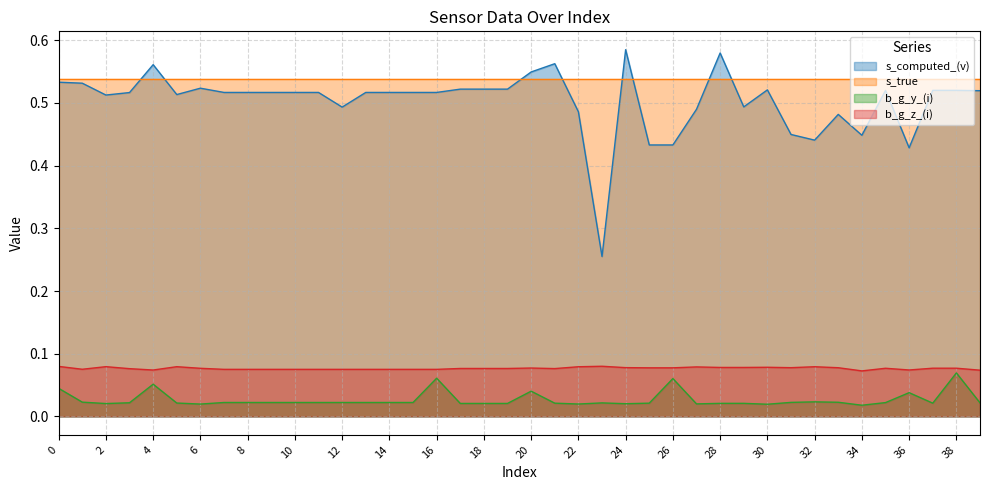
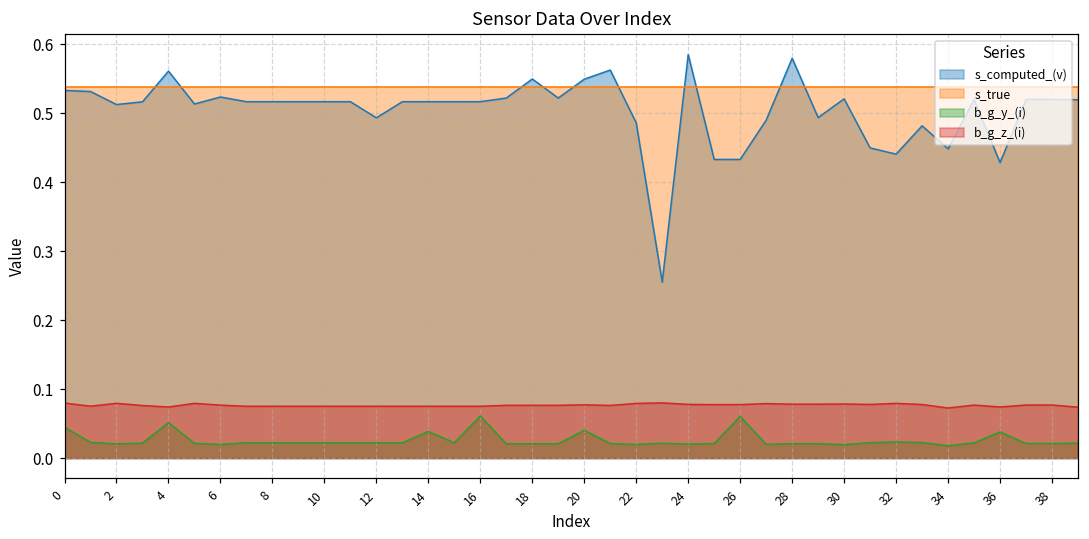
b_g_y_(i), 14: 0.02 -> 0.04
s_computed_(v), 18: 0.52 -> 0.55
b_g_y_(i), 38: 0.07 -> 0.02
